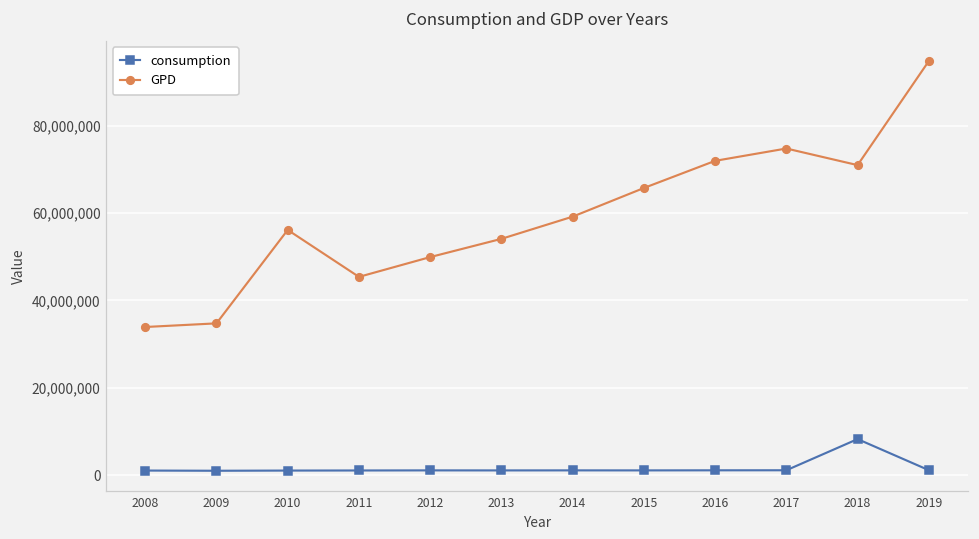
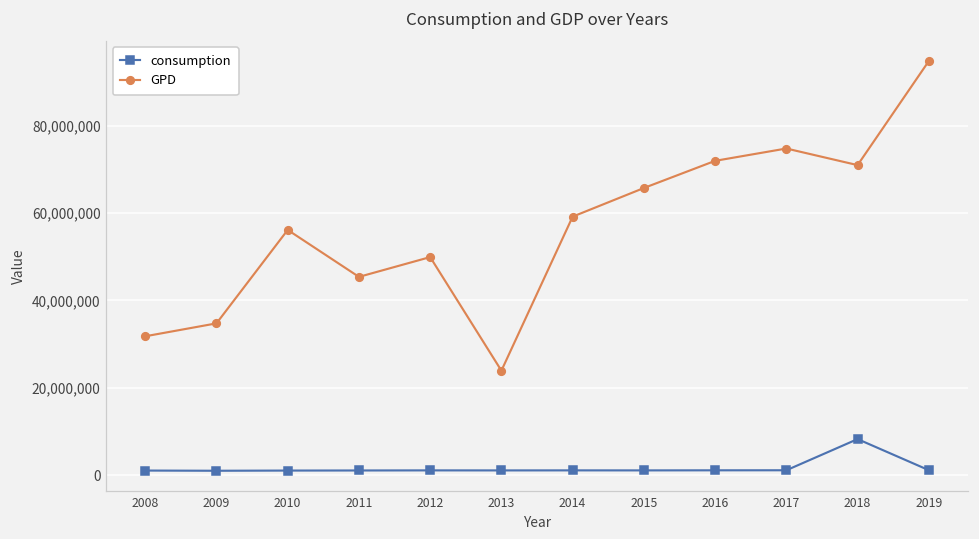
GPD, 2008: 34,000,000 -> 32,000,000
GPD, 2013: 54,000,000 -> 24,000,000
